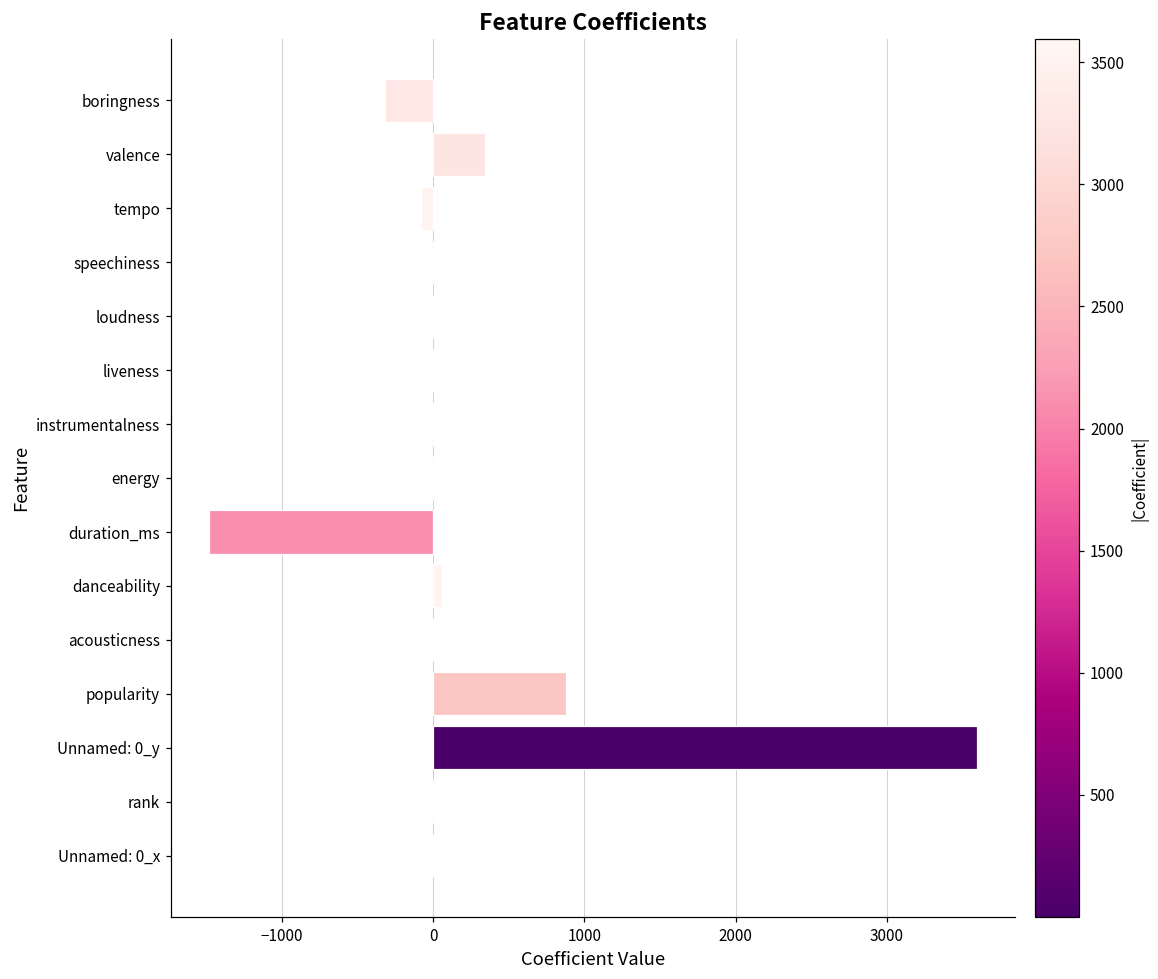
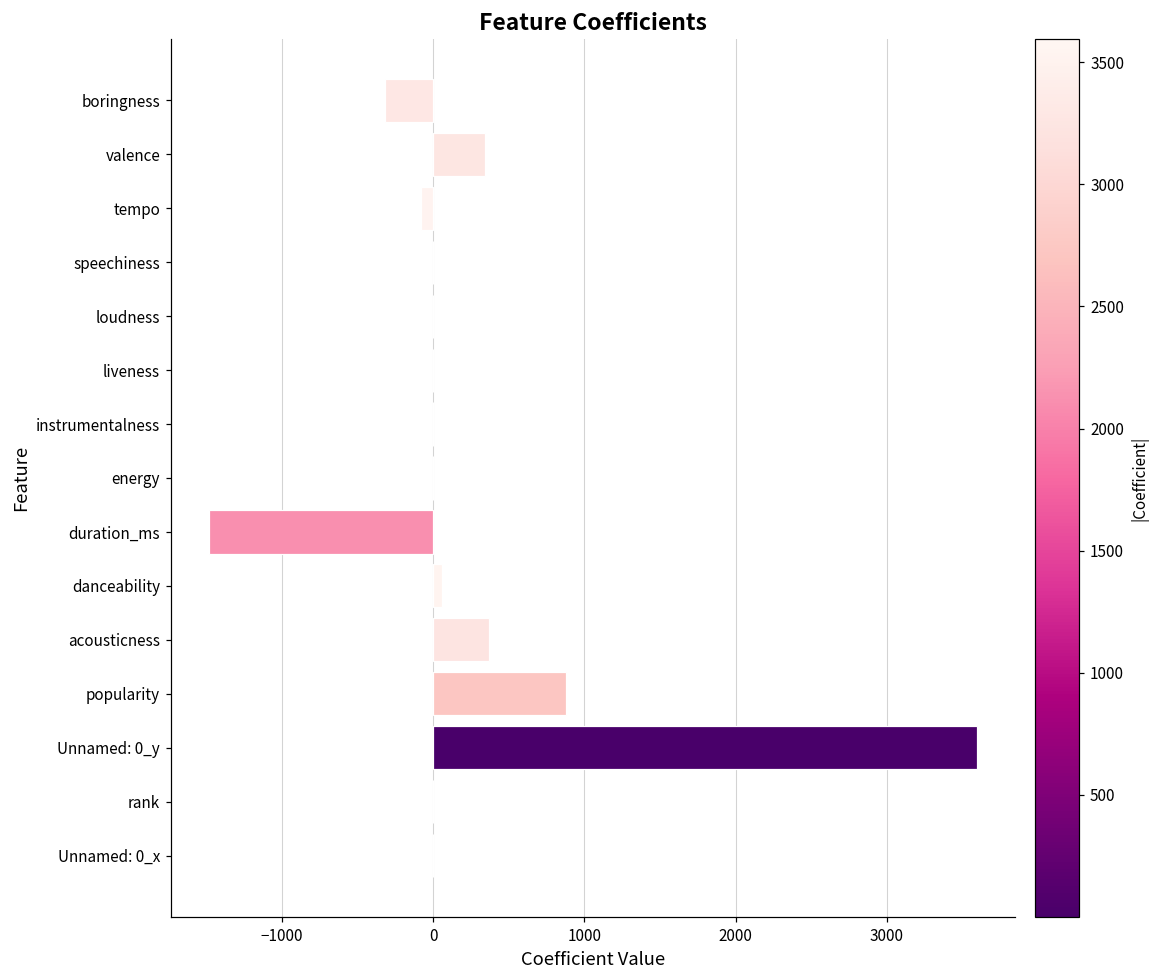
acousticness: 0 -> 370
